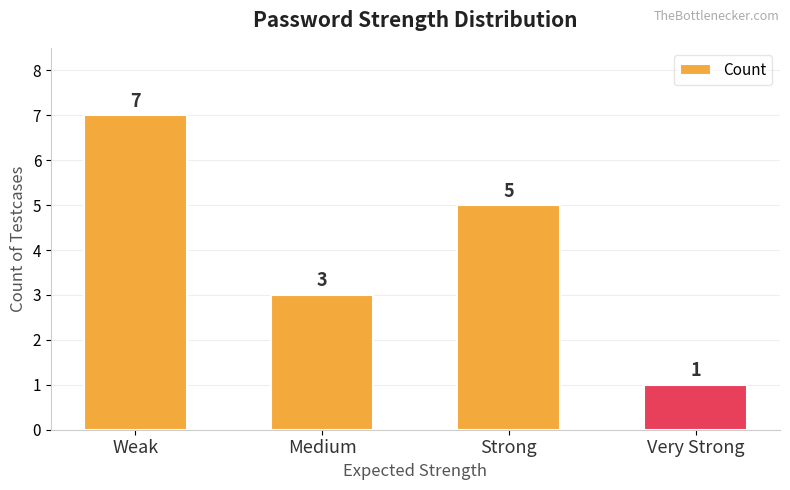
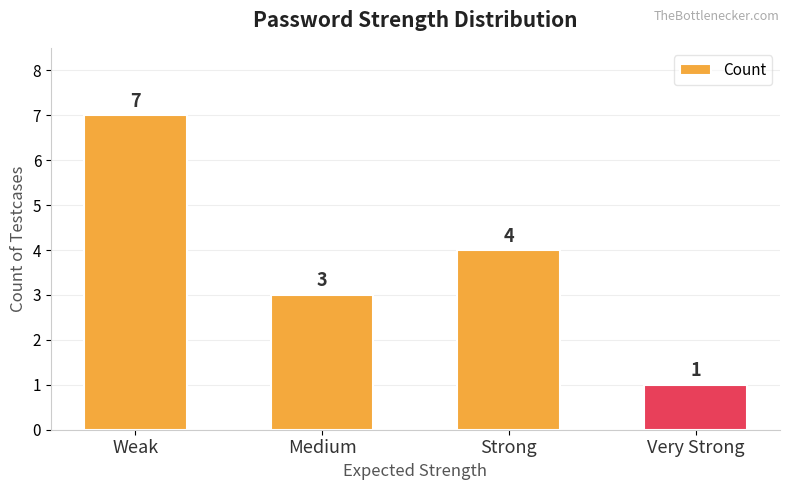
Strong: 5 -> 4
